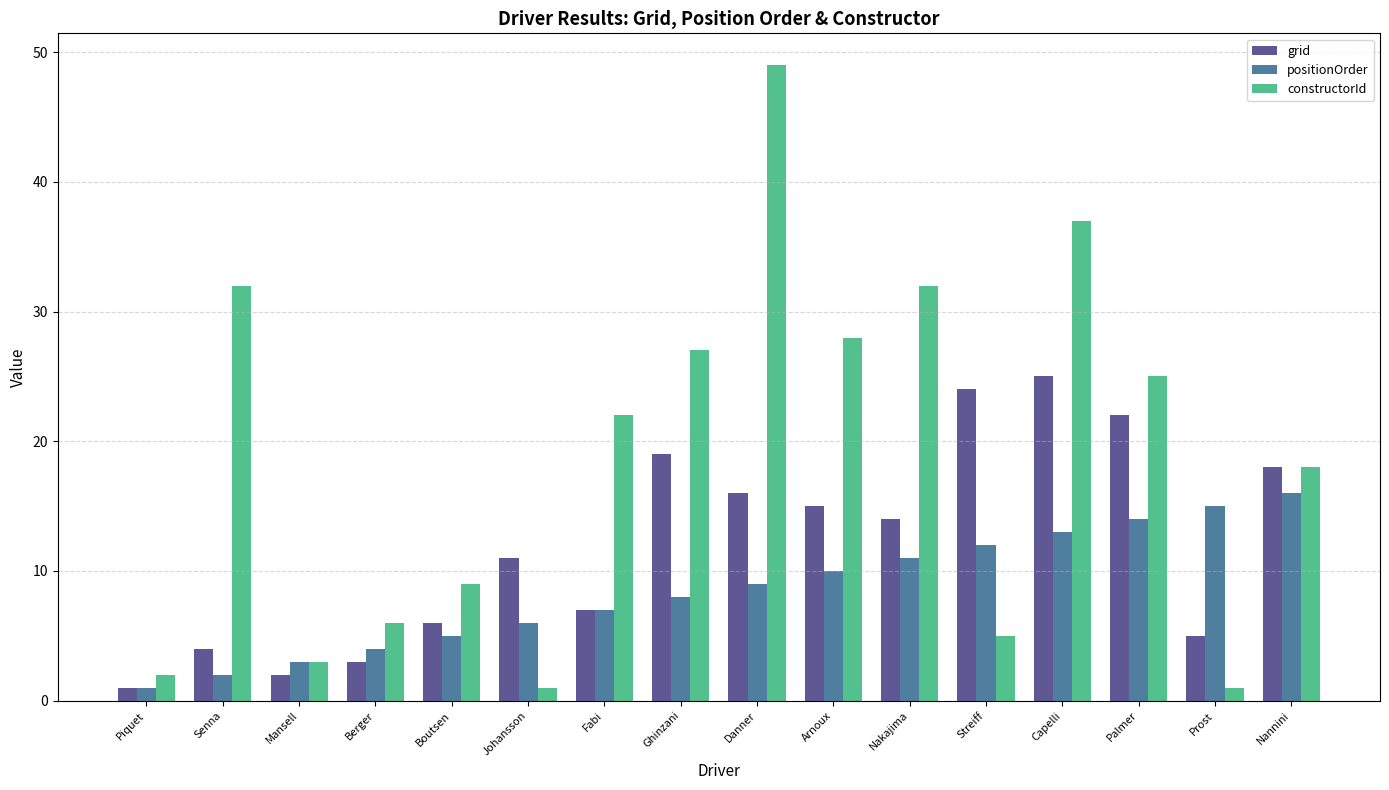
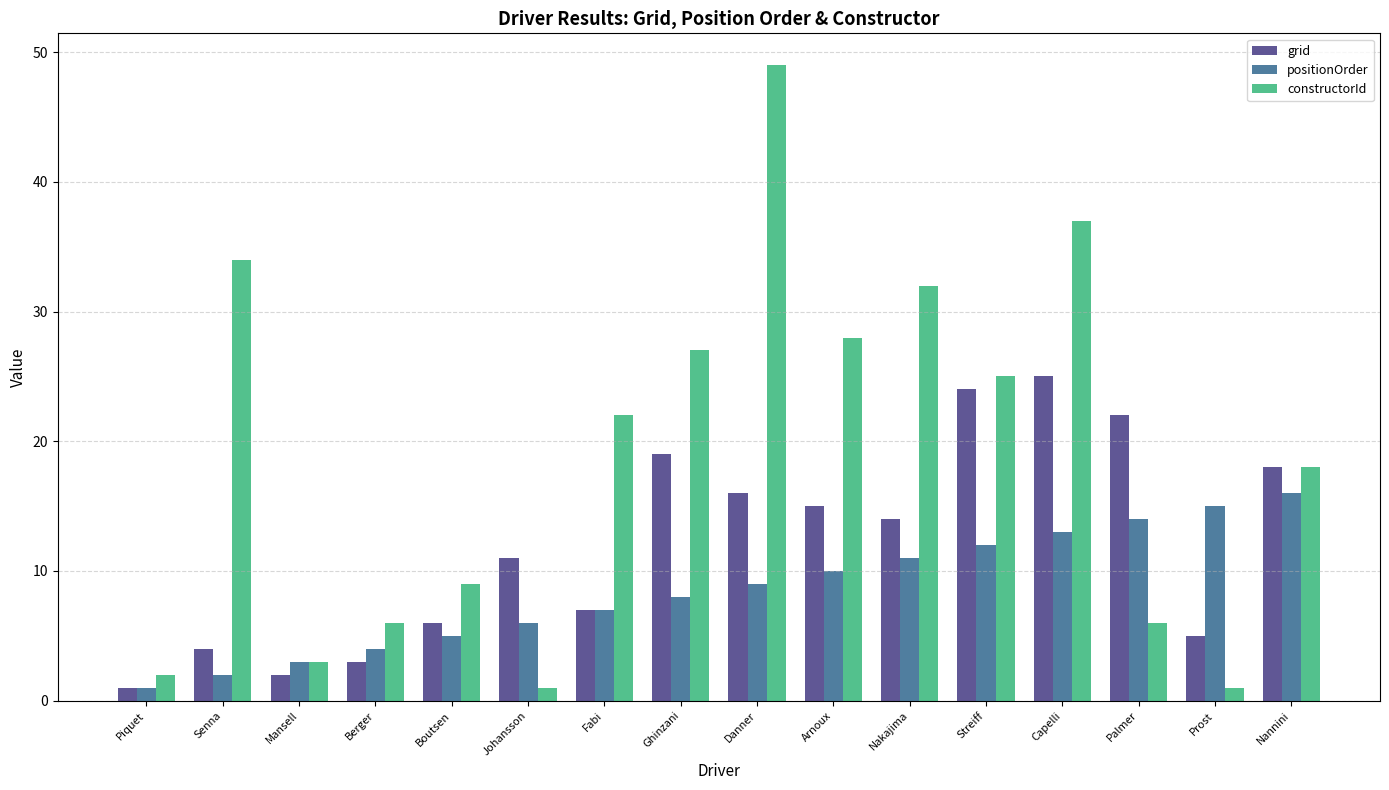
constructorId, Senna: 32 -> 34
constructorId, Streiff: 5 -> 25
constructorId, Palmer: 25 -> 6
